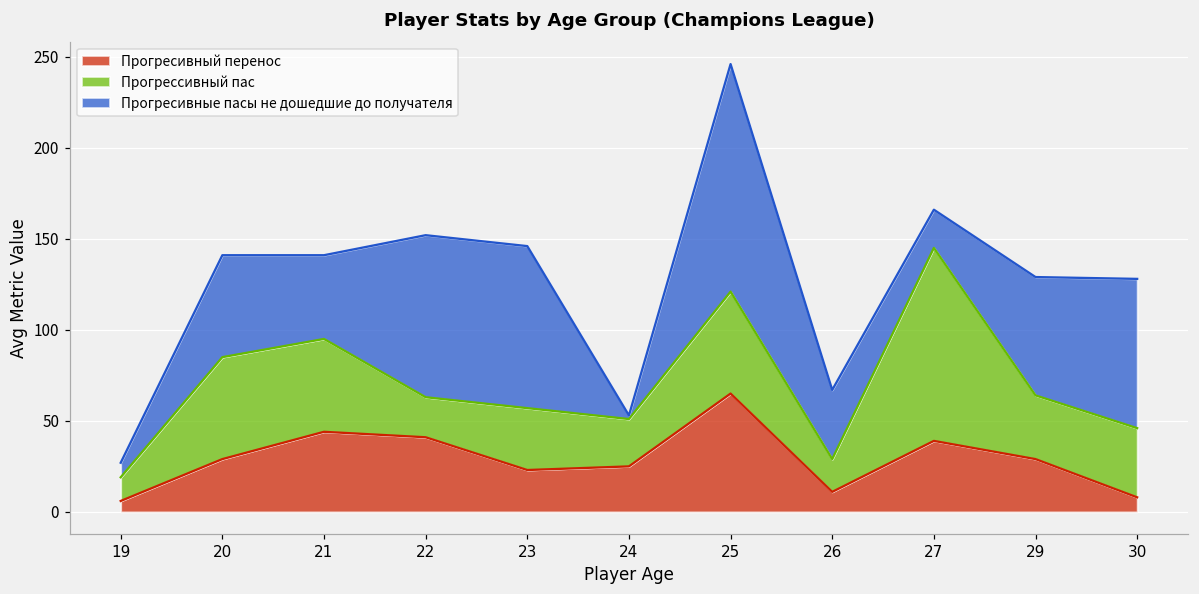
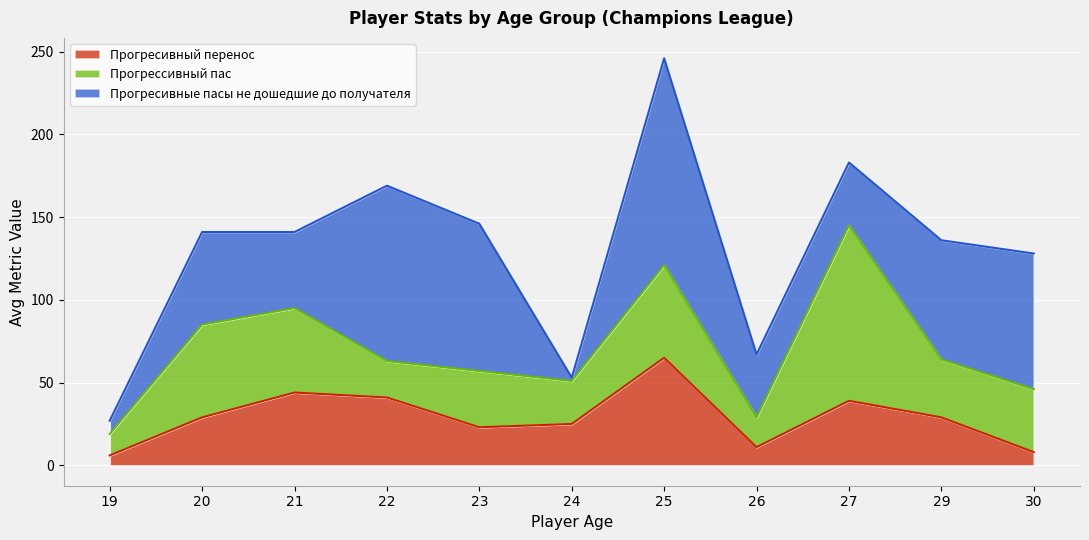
Прогресивные пасы не дошедшие до получателя, 22: 89 -> 106
Прогресивные пасы не дошедшие до получателя, 27: 21 -> 38
Прогресивные пасы не дошедшие до получателя, 29: 65 -> 72
